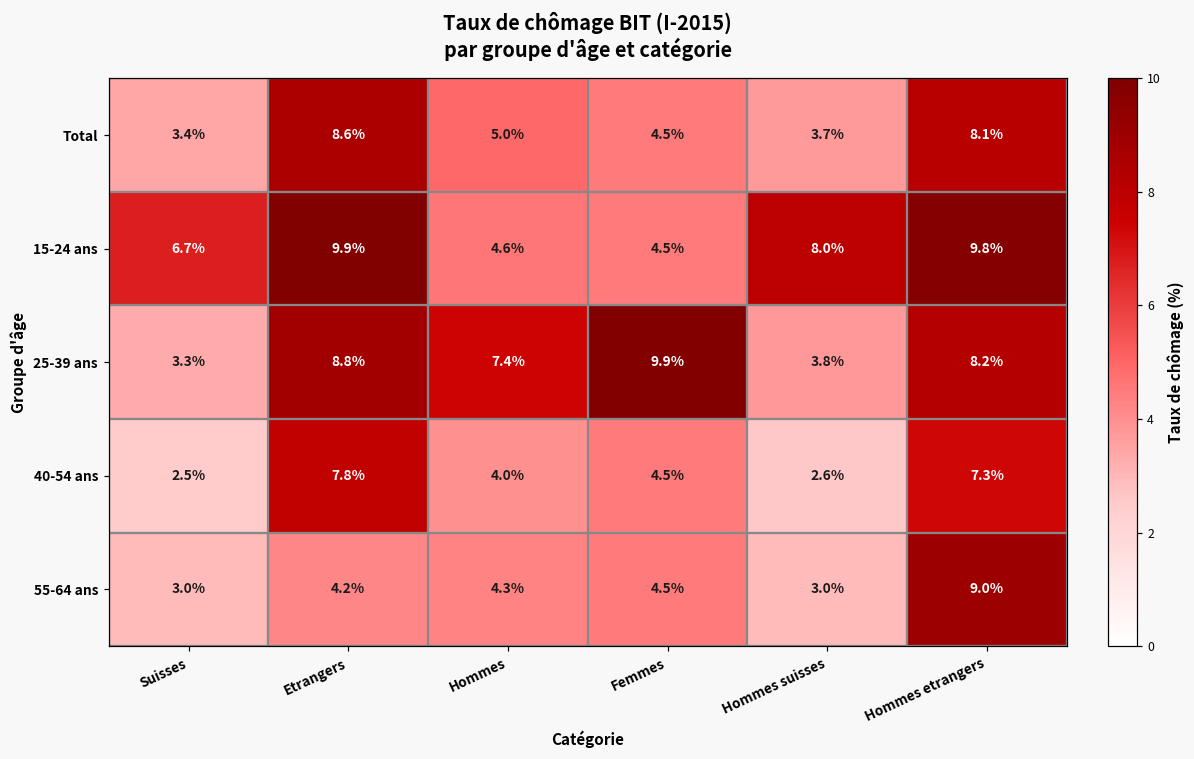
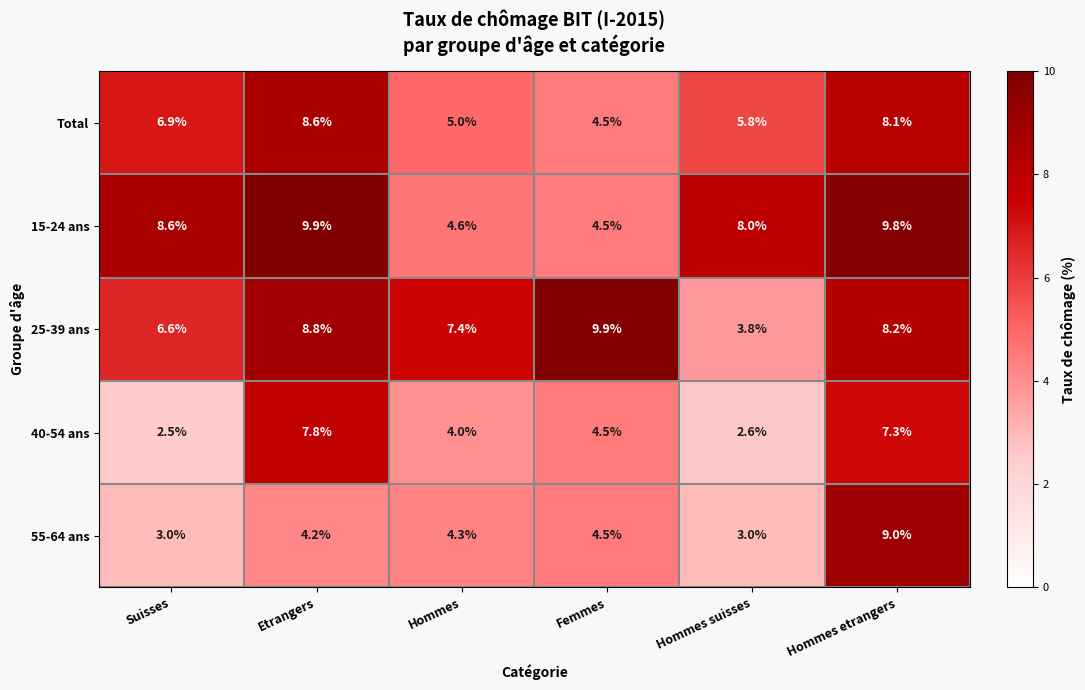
Total, Suisses: 3.4% -> 6.9%
Total, Hommes suisses: 3.7% -> 5.8%
15-24 ans, Suisses: 6.7% -> 8.6%
25-39 ans, Suisses: 3.3% -> 6.6%
